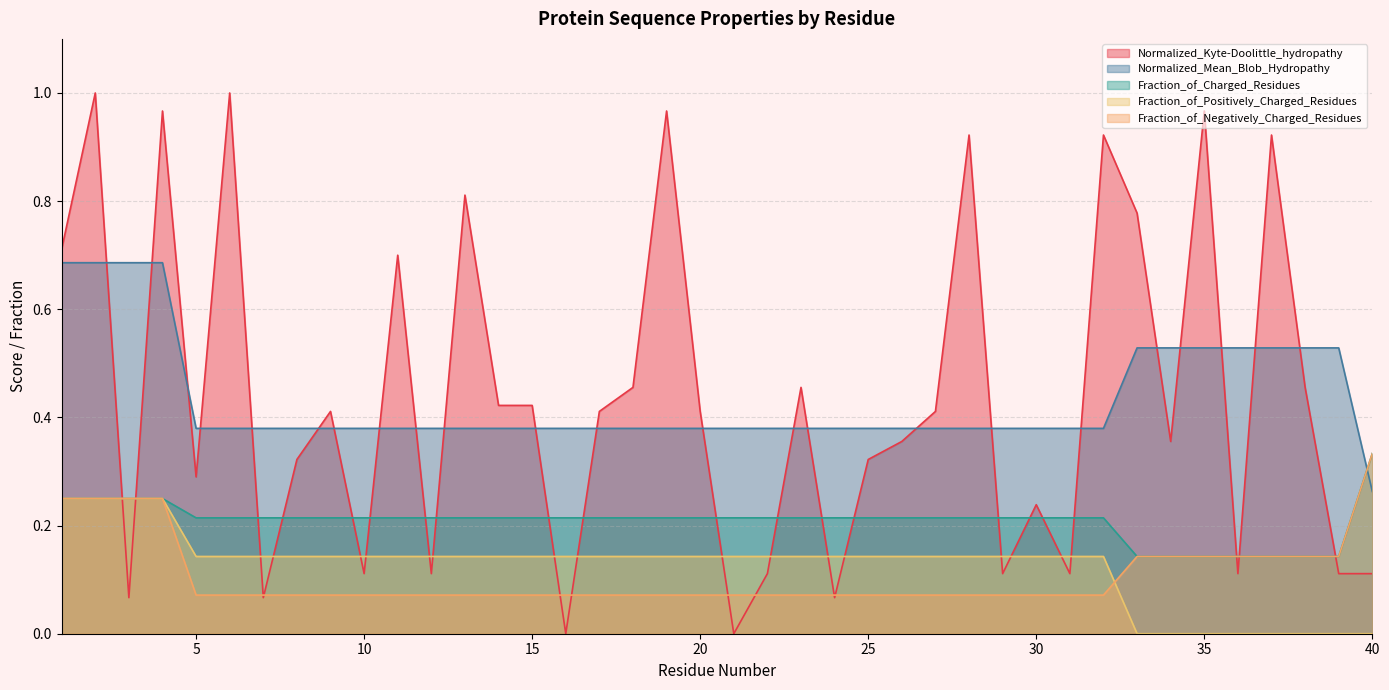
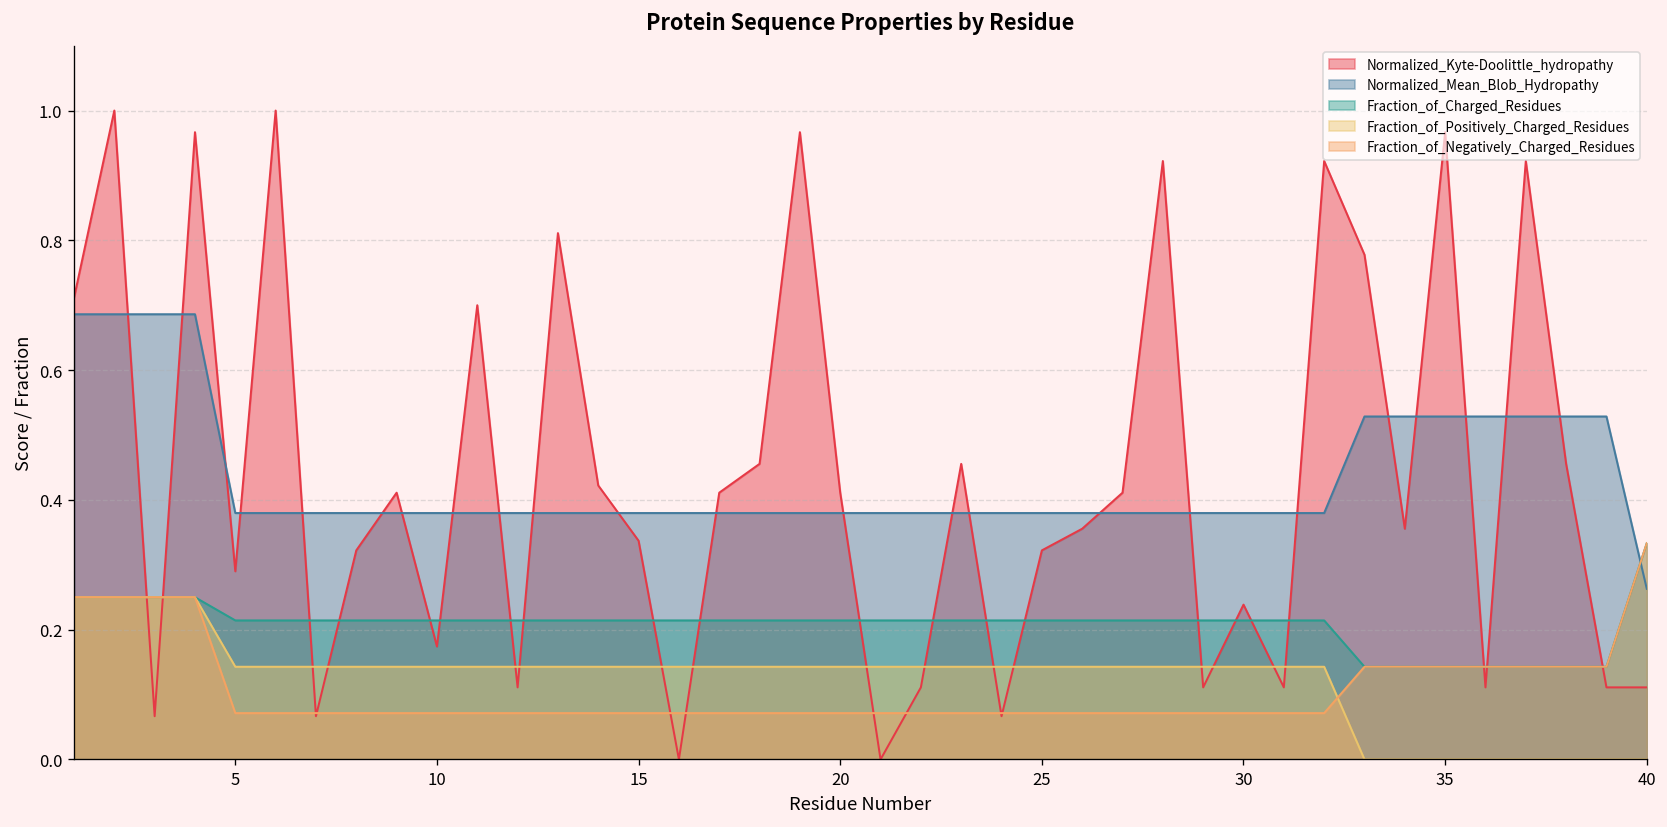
Normalized_Kyte-Doolittle_hydropathy, 10: 0.11 -> 0.17
Normalized_Kyte-Doolittle_hydropathy, 15: 0.42 -> 0.34
